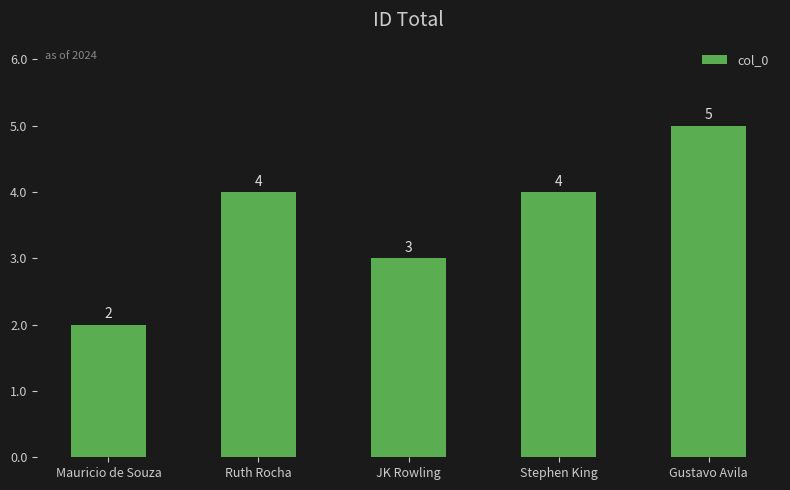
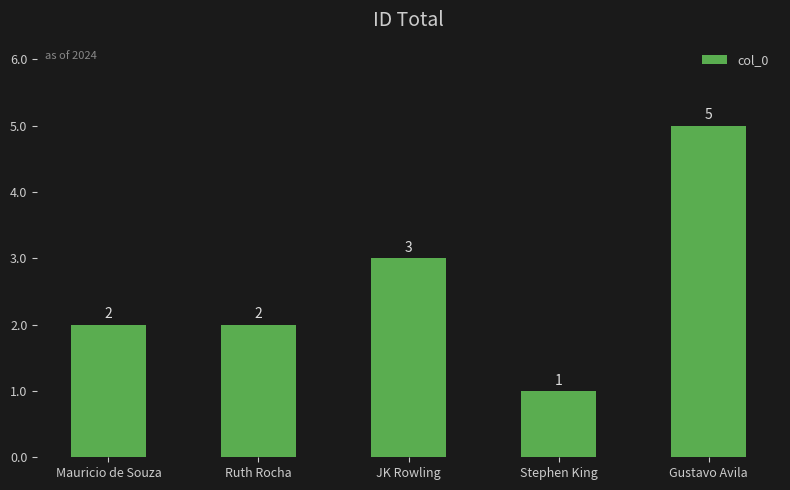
Ruth Rocha: 4 -> 2
Stephen King: 4 -> 1
